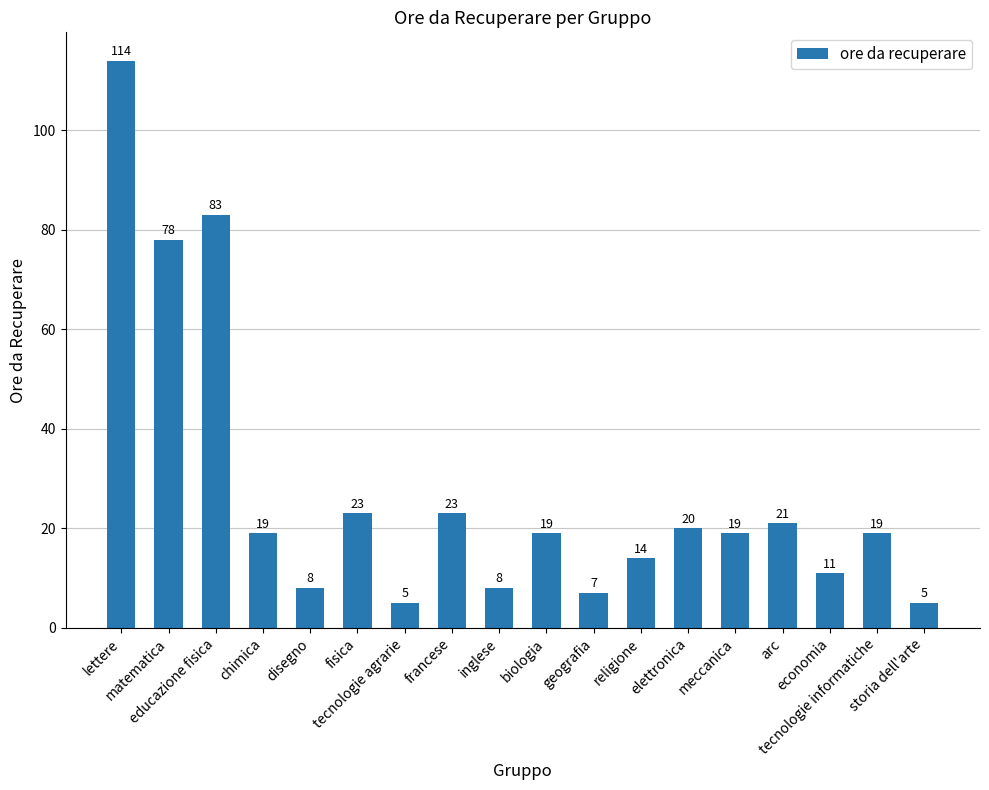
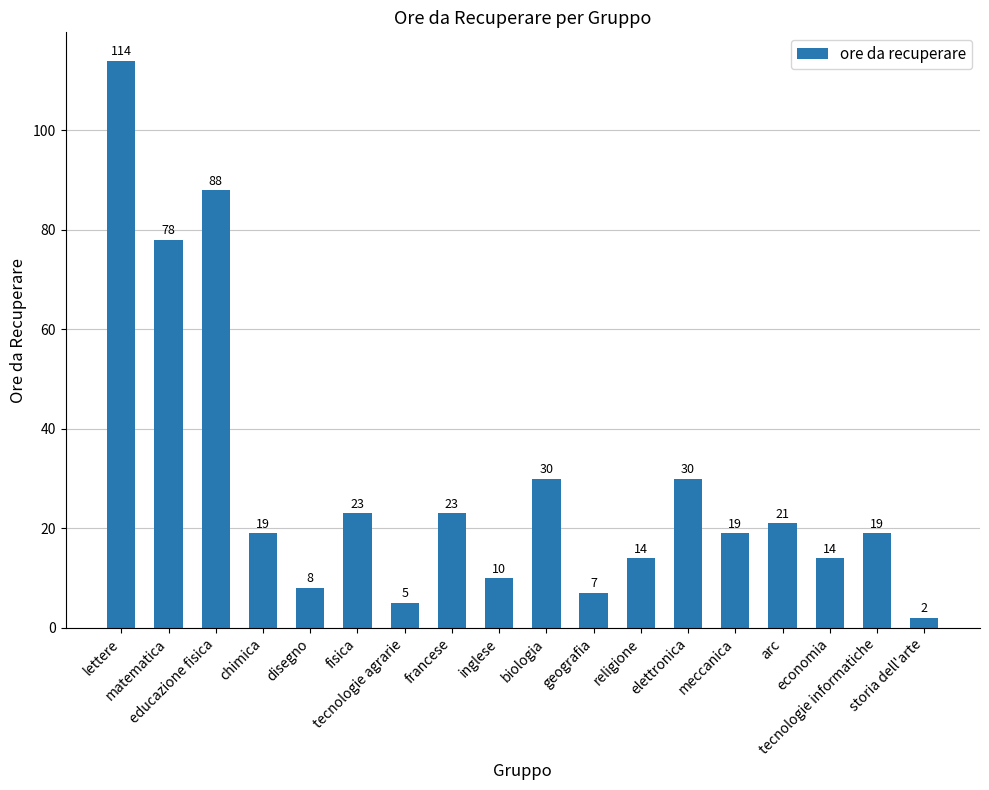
educazione fisica: 83 -> 88
inglese: 8 -> 10
biologia: 19 -> 30
elettronica: 20 -> 30
economia: 11 -> 14
storia dell'arte: 5 -> 2
